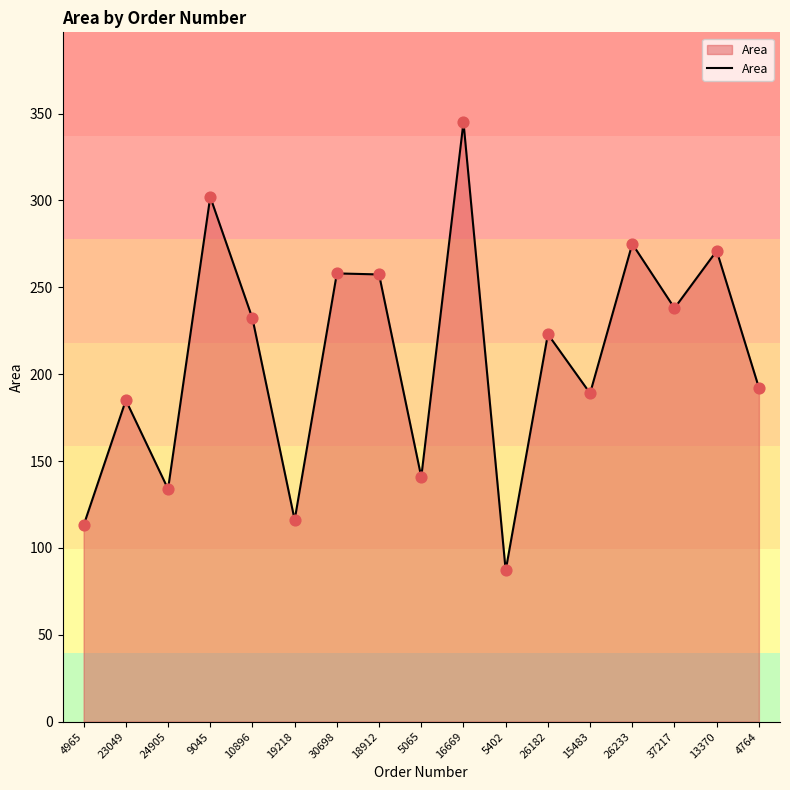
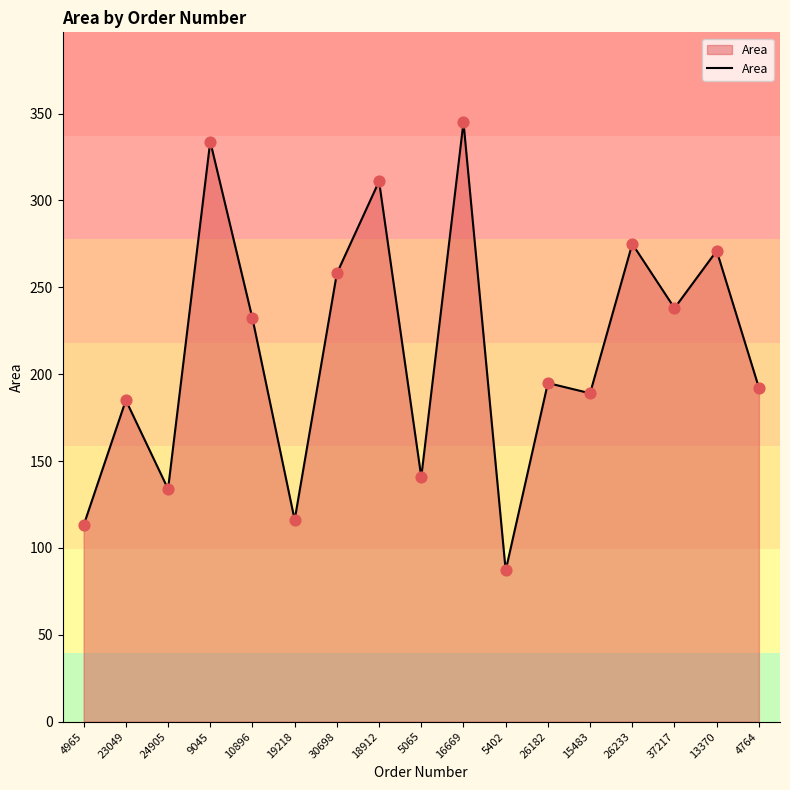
9045: 302 -> 334
18912: 257 -> 311
26182: 223 -> 195
